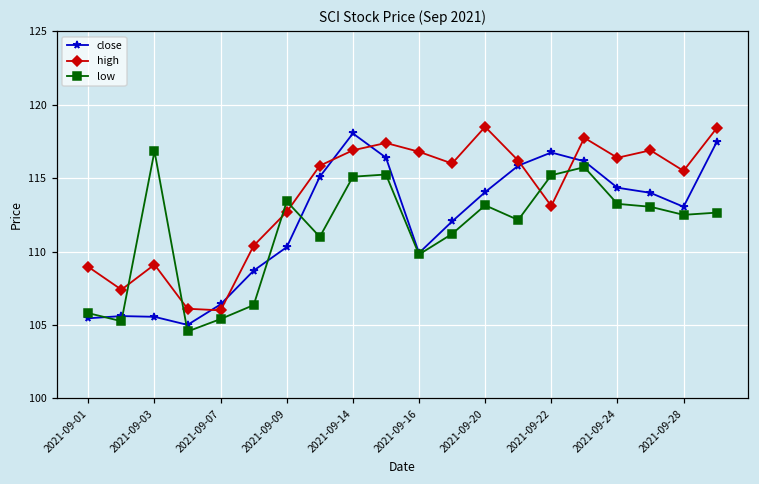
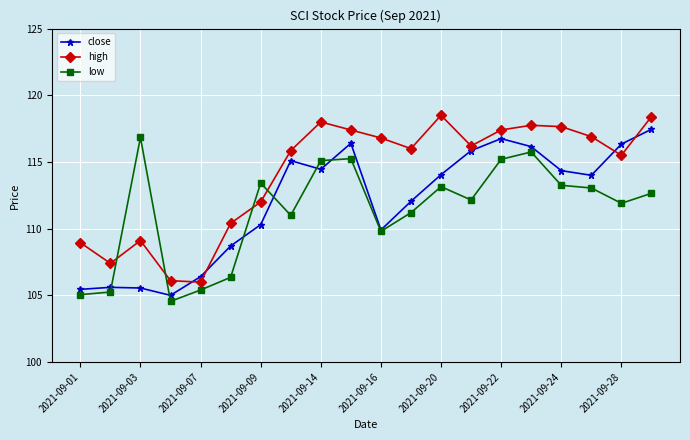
low, 2021-09-01: 105.8 -> 105.1
high, 2021-09-09: 112.7 -> 112.0
close, 2021-09-14: 118.1 -> 114.5
high, 2021-09-14: 116.9 -> 118.0
high, 2021-09-22: 113.1 -> 117.4
high, 2021-09-24: 116.4 -> 117.7
close, 2021-09-28: 113.1 -> 116.3
low, 2021-09-28: 112.5 -> 111.9
